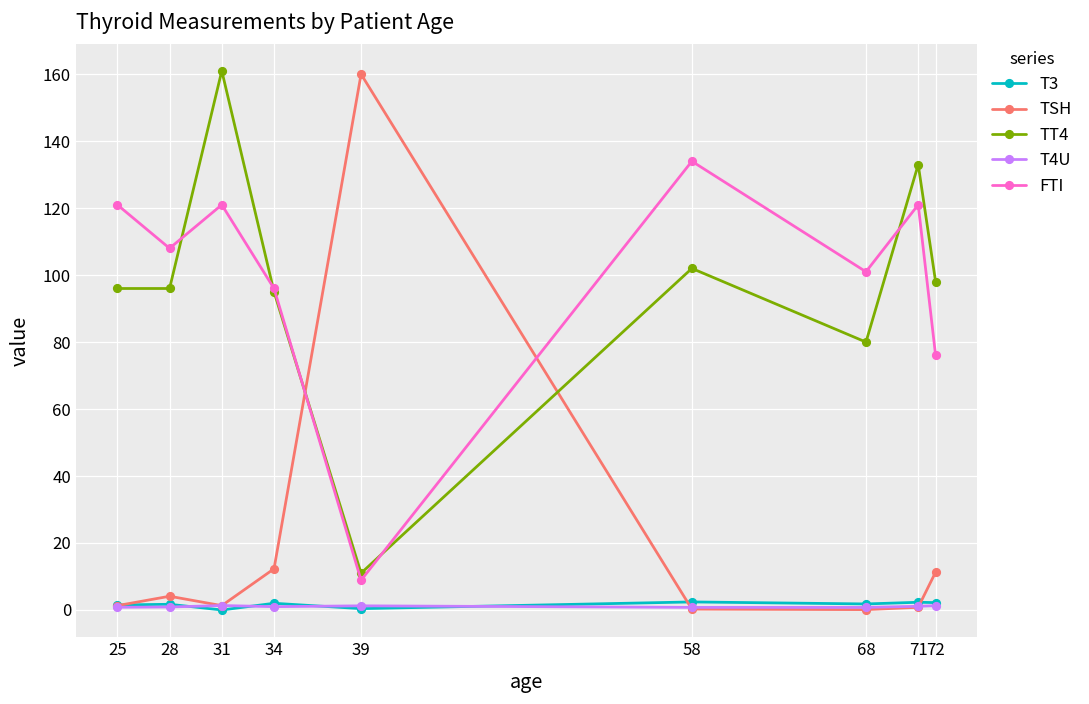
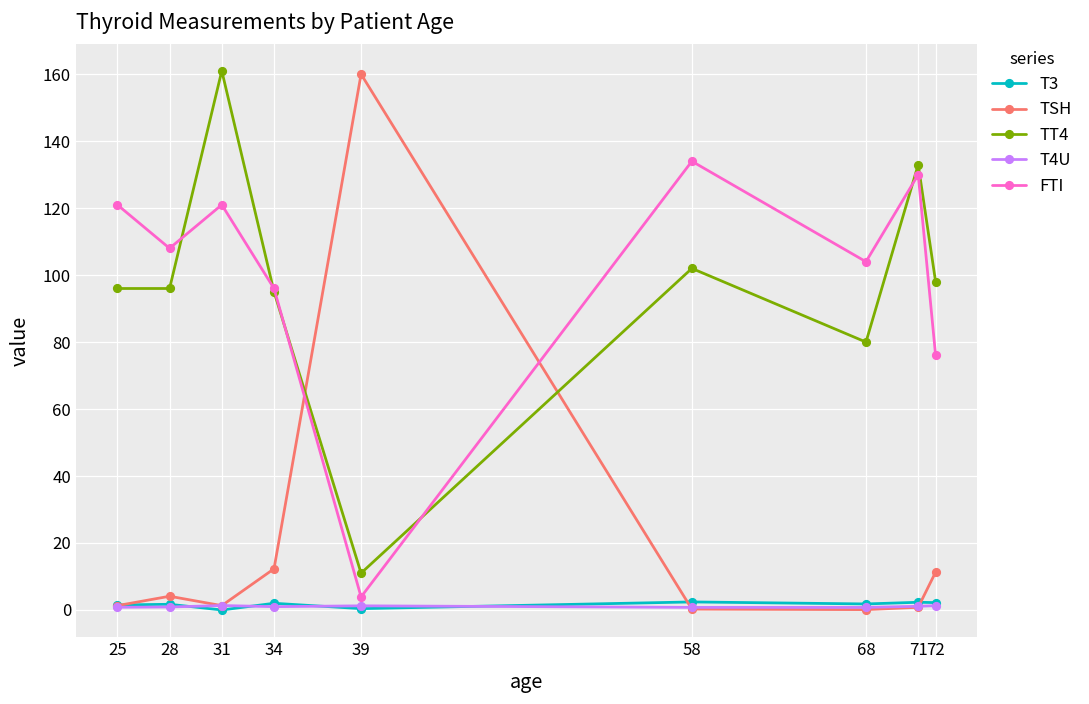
FTI, 39: 9 -> 4
FTI, 68: 101 -> 104
FTI, 71: 121 -> 130
